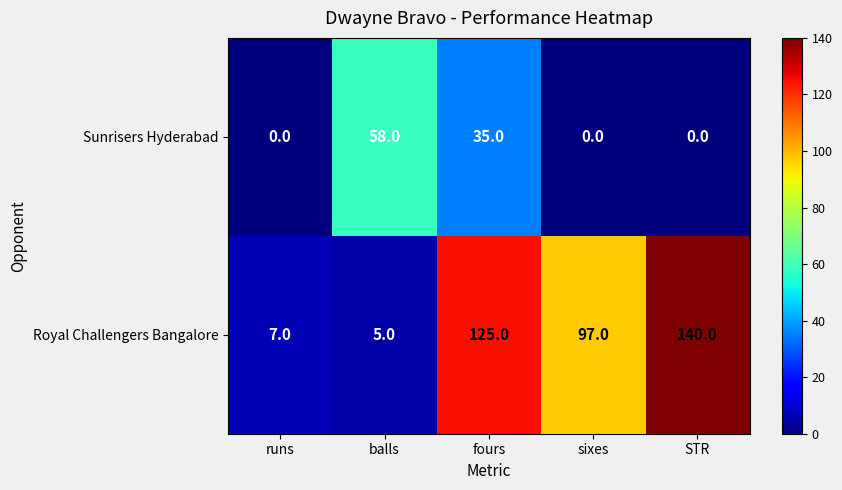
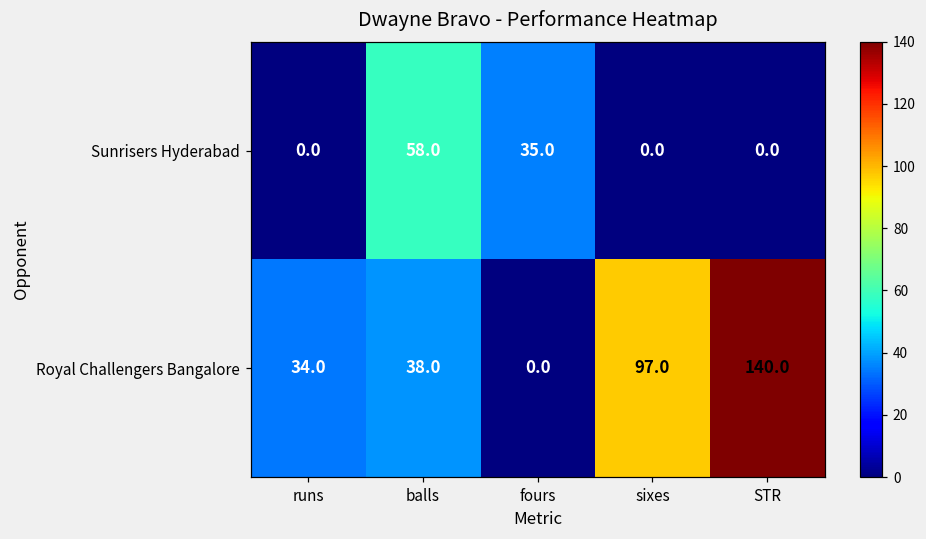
Royal Challengers Bangalore, runs: 7.0 -> 34.0
Royal Challengers Bangalore, balls: 5.0 -> 38.0
Royal Challengers Bangalore, fours: 125.0 -> 0.0
